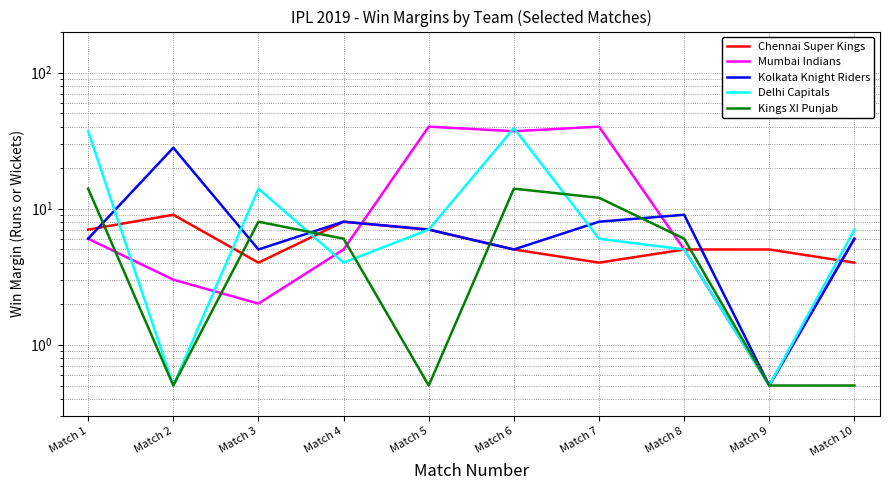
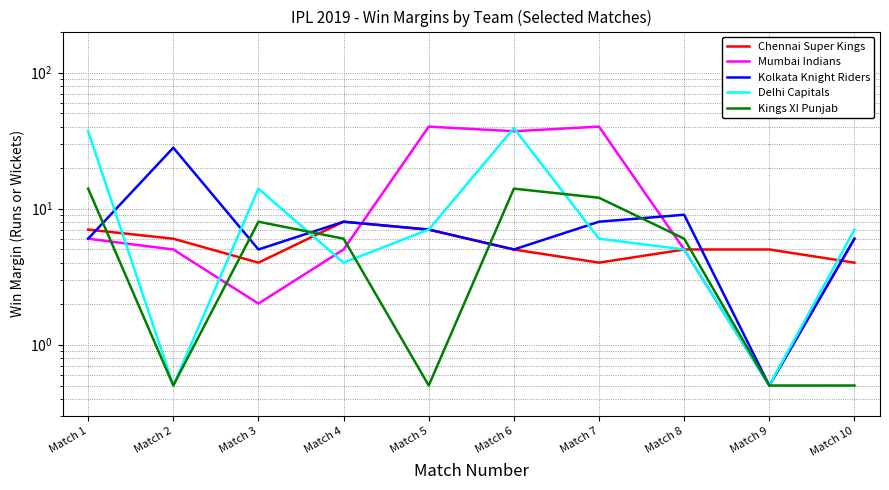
Chennai Super Kings, Match 2: 9 -> 6
Mumbai Indians, Match 2: 3 -> 5
